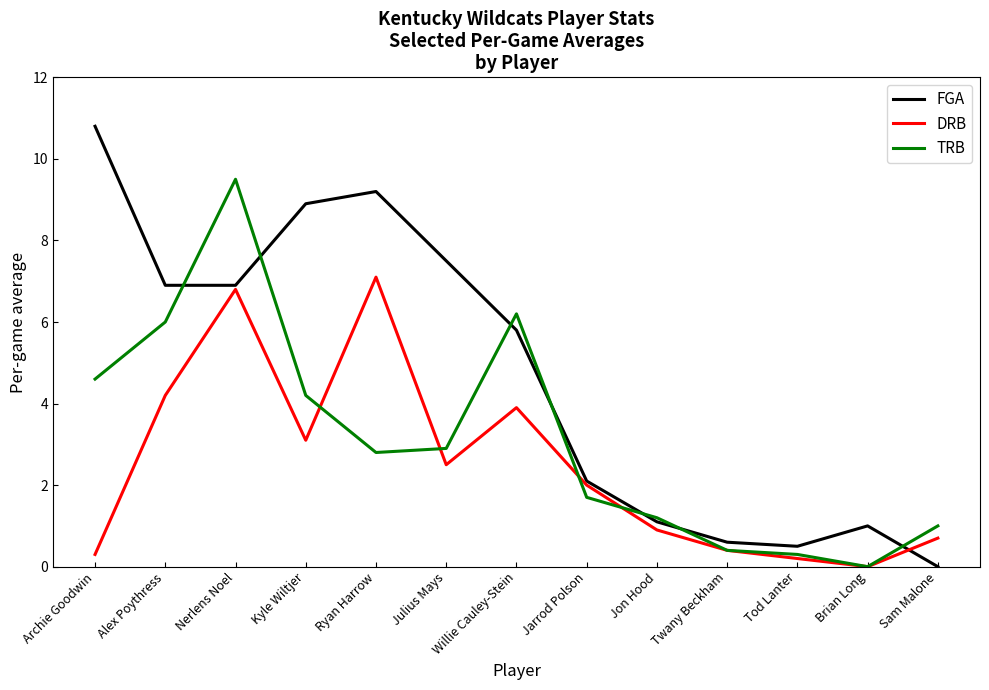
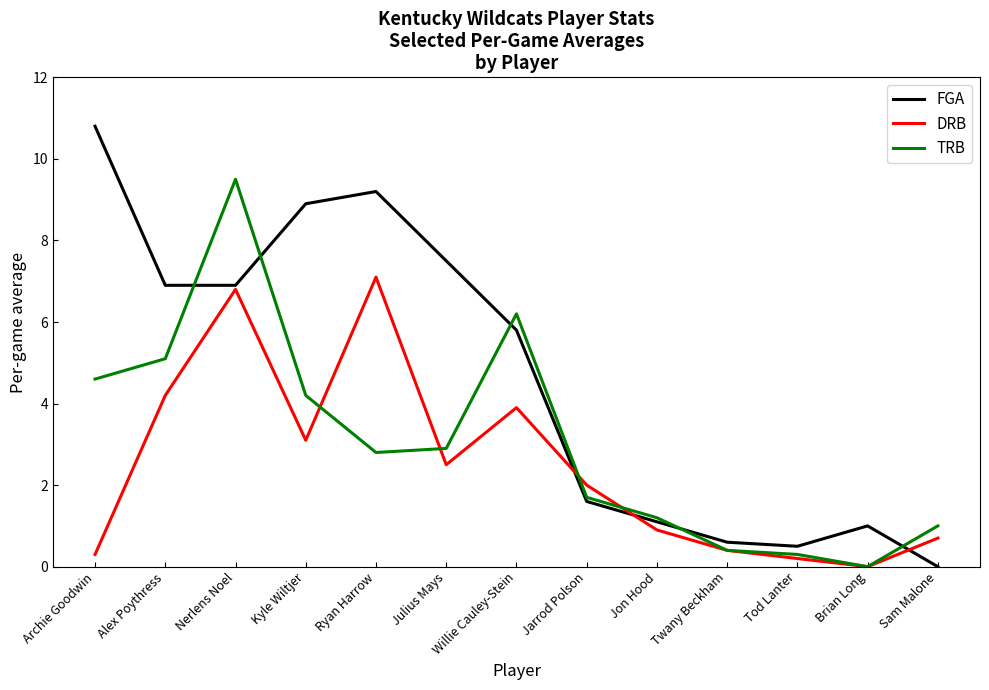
TRB, Alex Poythress: 6.0 -> 5.1
FGA, Jarrod Polson: 2.1 -> 1.6
